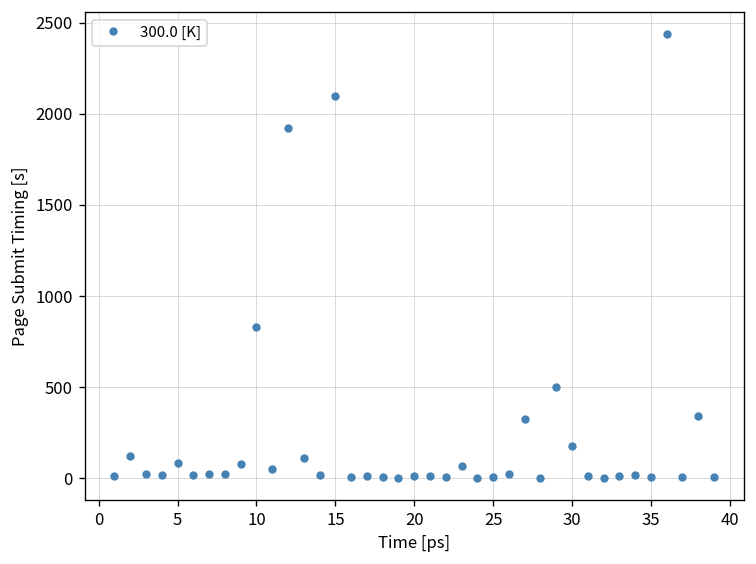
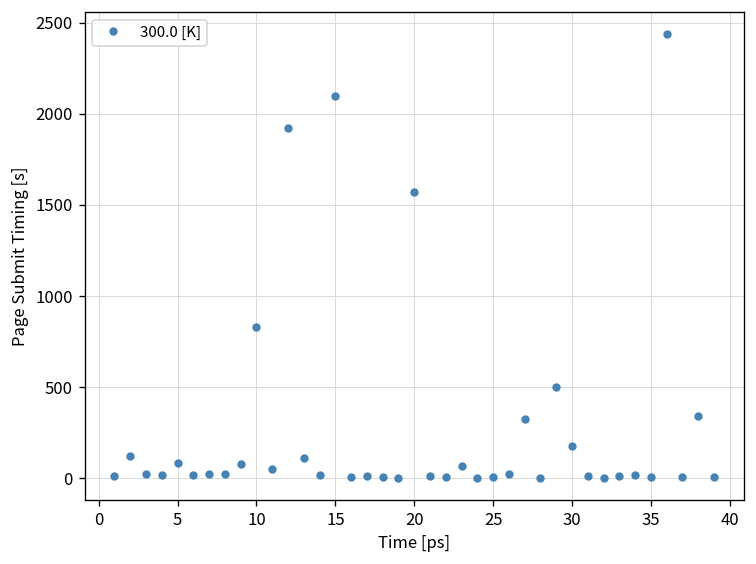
20: 10 -> 1570
